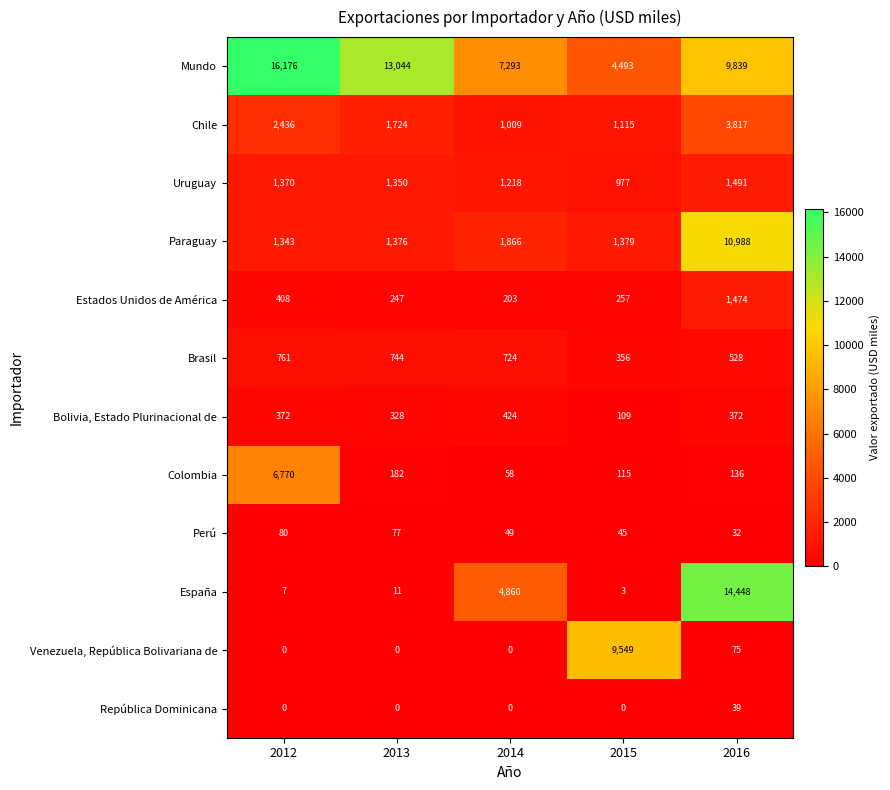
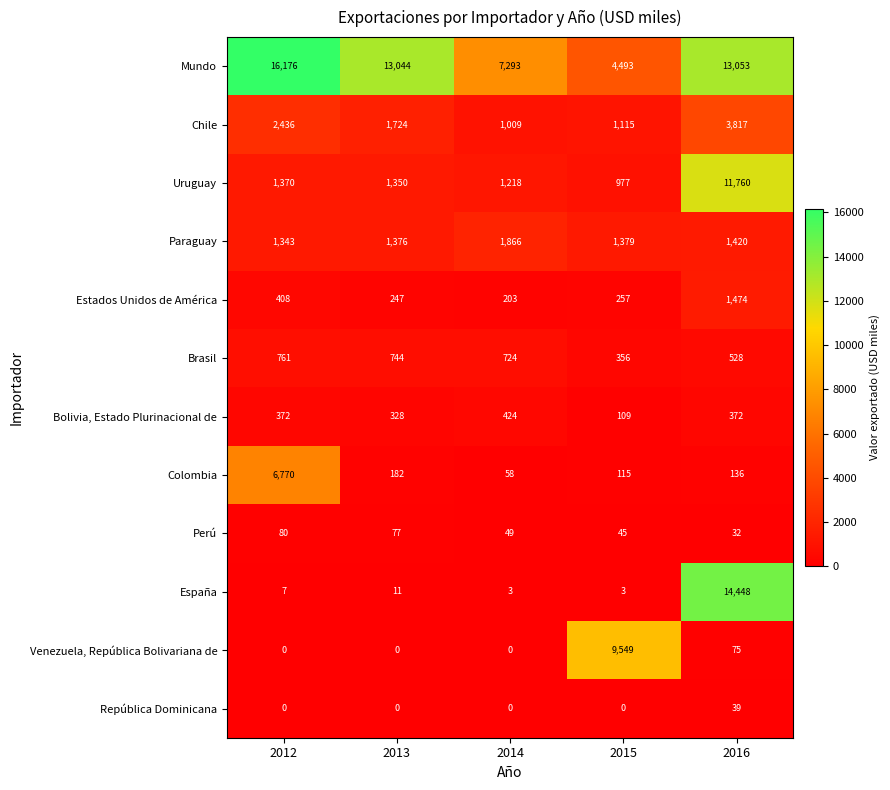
Mundo, 2016: 9,839 -> 13,053
Uruguay, 2016: 1,491 -> 11,760
Paraguay, 2016: 10,988 -> 1,420
España, 2014: 4,860 -> 3
